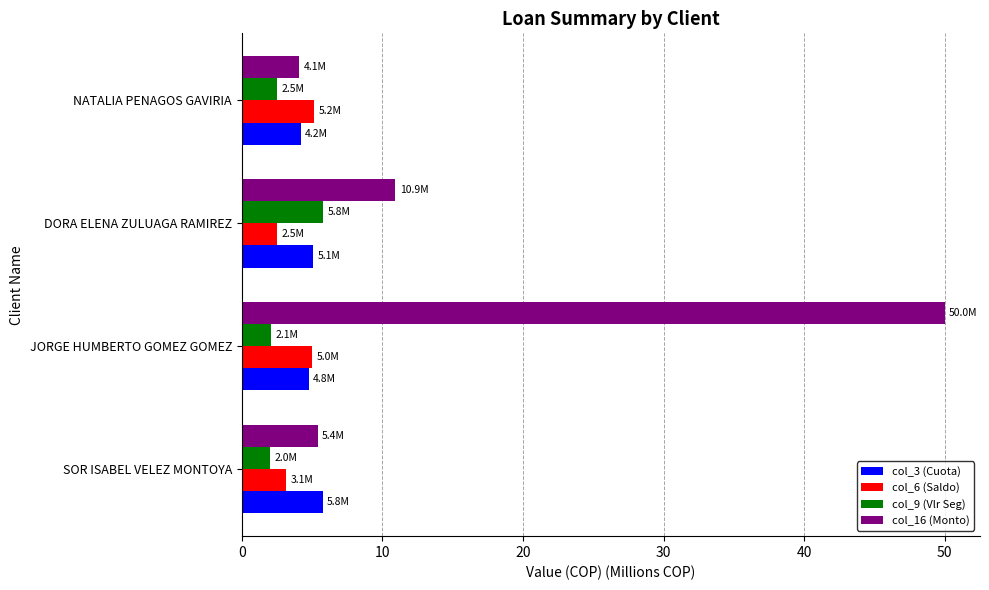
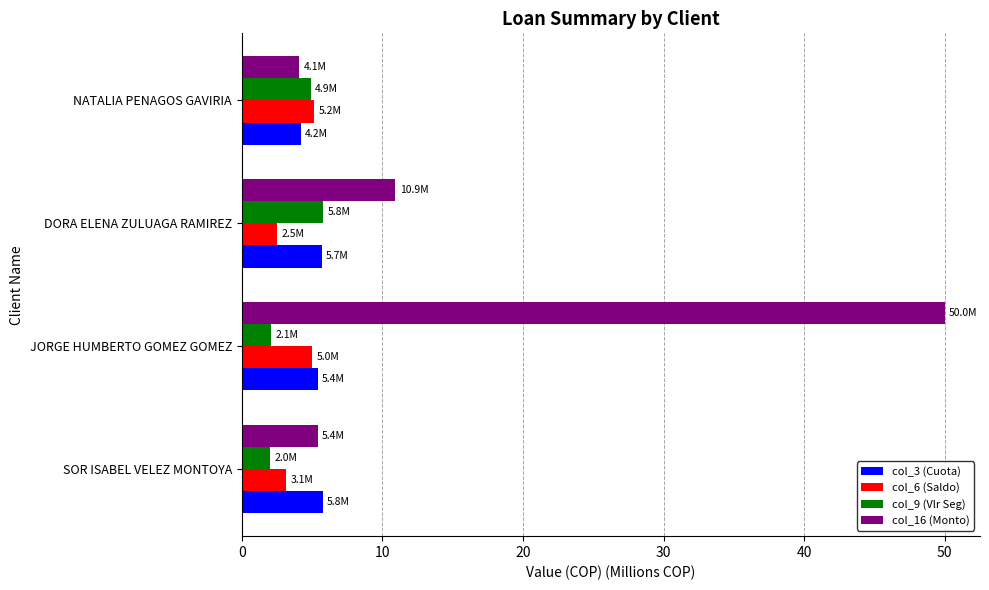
col_9 (Vlr Seg), NATALIA PENAGOS GAVIRIA: 2.5M -> 4.9M
col_3 (Cuota), DORA ELENA ZULUAGA RAMIREZ: 5.1M -> 5.7M
col_3 (Cuota), JORGE HUMBERTO GOMEZ GOMEZ: 4.8M -> 5.4M
